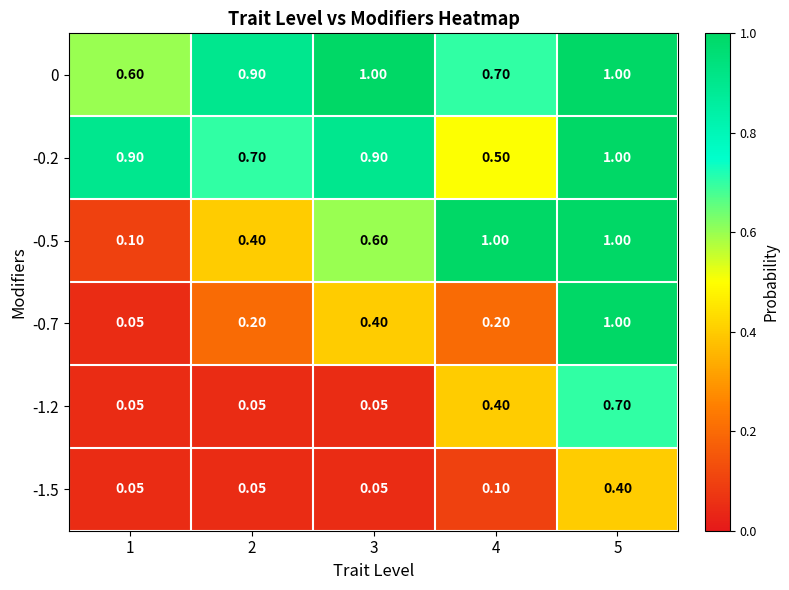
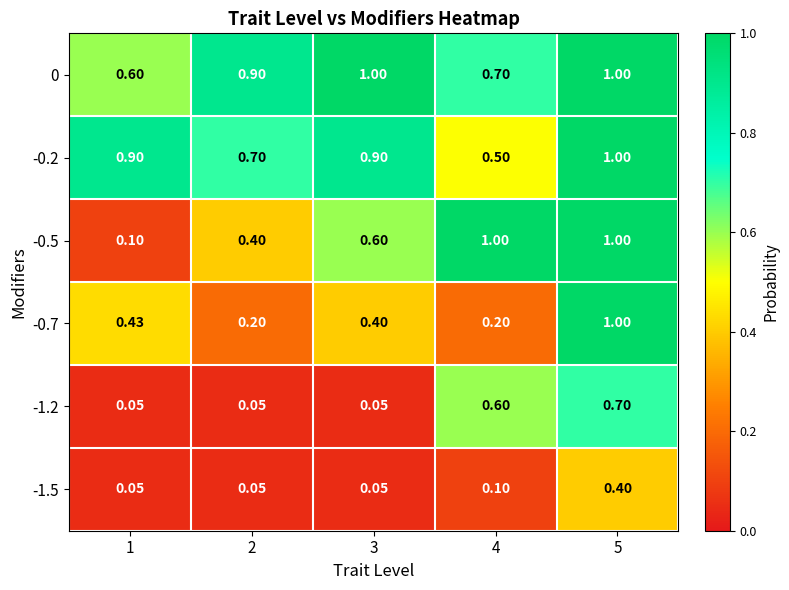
-0.7, 1: 0.05 -> 0.43
-1.2, 4: 0.40 -> 0.60
